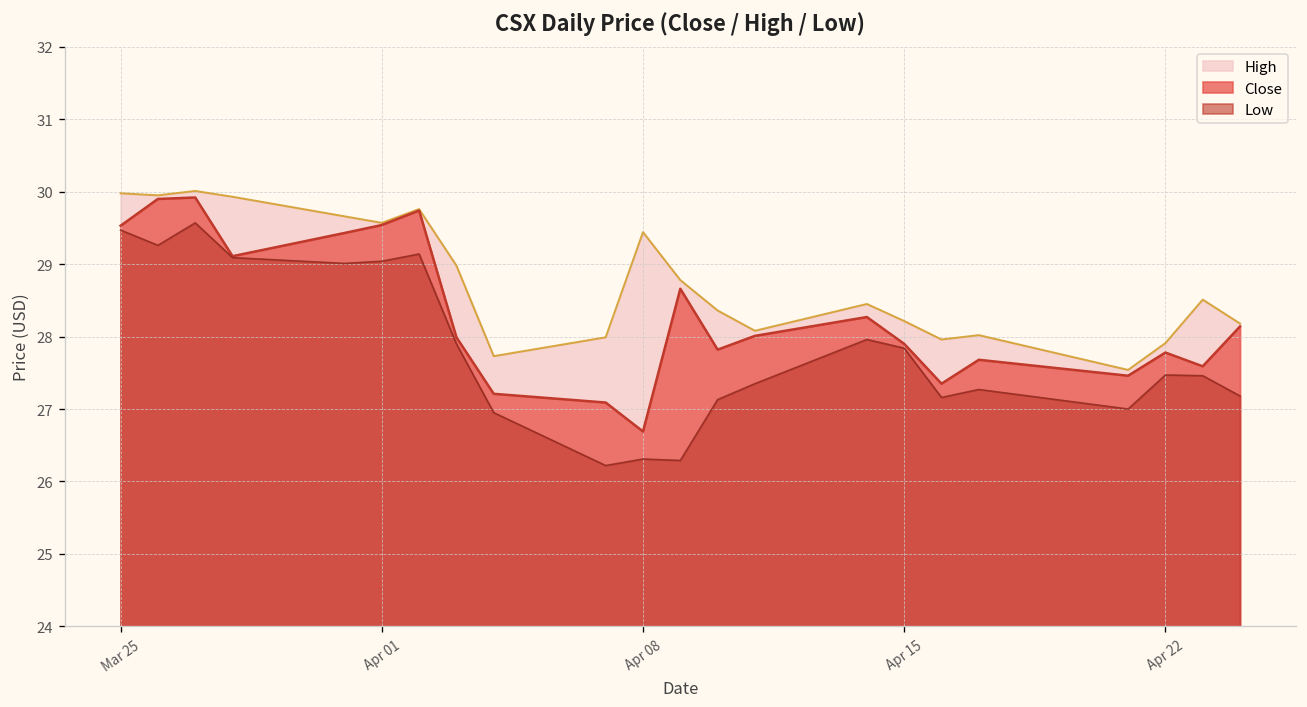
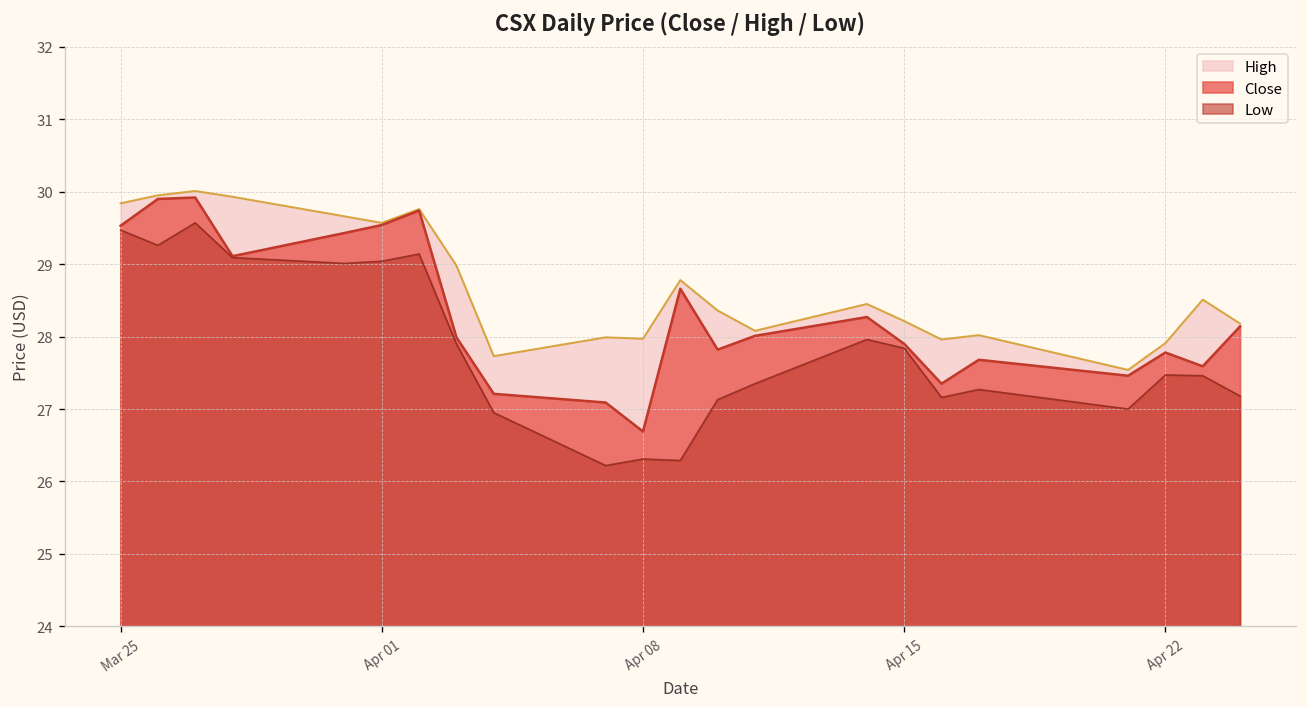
High, Mar 25: 30.0 -> 29.8
High, Apr 08: 29.4 -> 28.0
